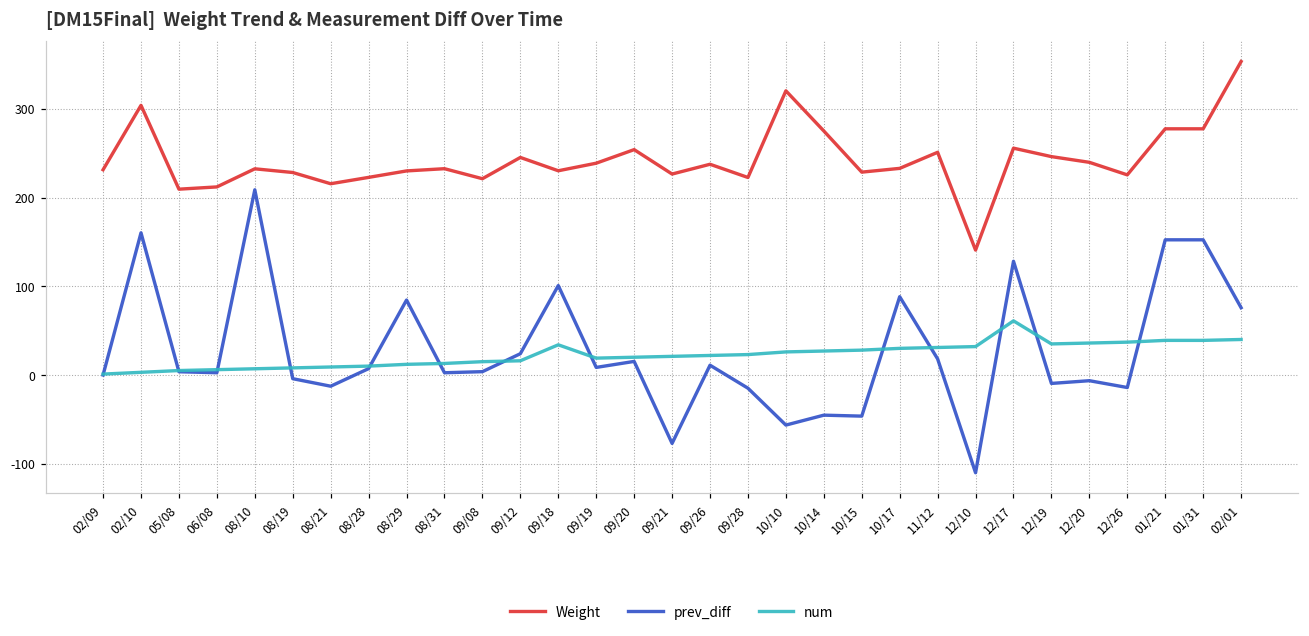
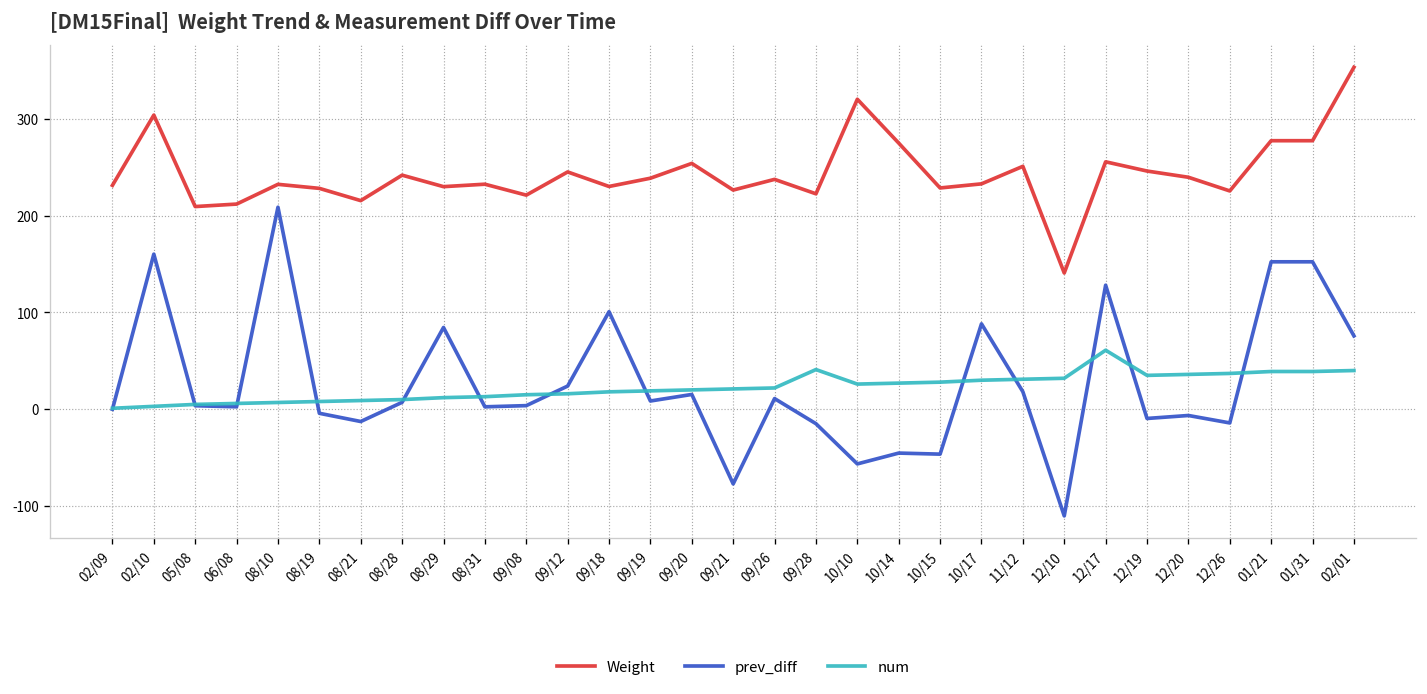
Weight, 08/28: 220 -> 240
num, 09/18: 30 -> 20
num, 09/28: 20 -> 40
